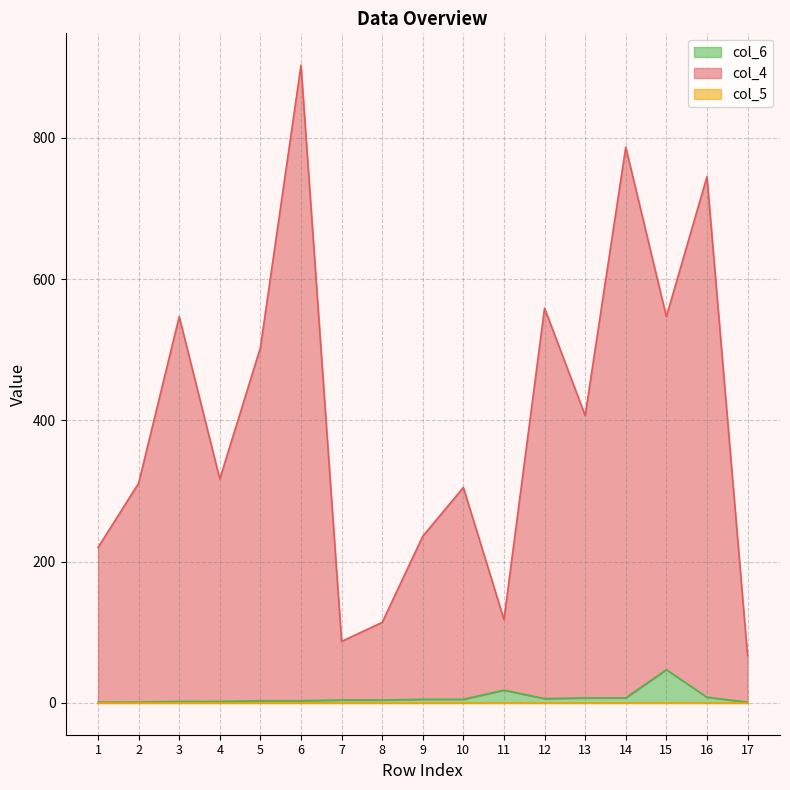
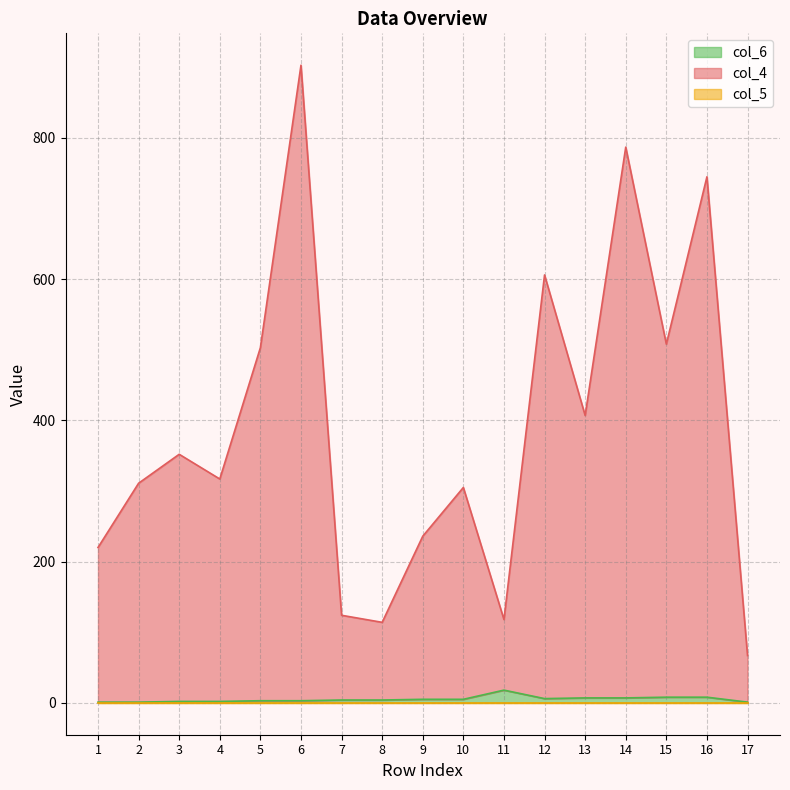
col_4, 3: 550 -> 350
col_4, 7: 80 -> 120
col_4, 12: 550 -> 600
col_6, 15: 50 -> 10
